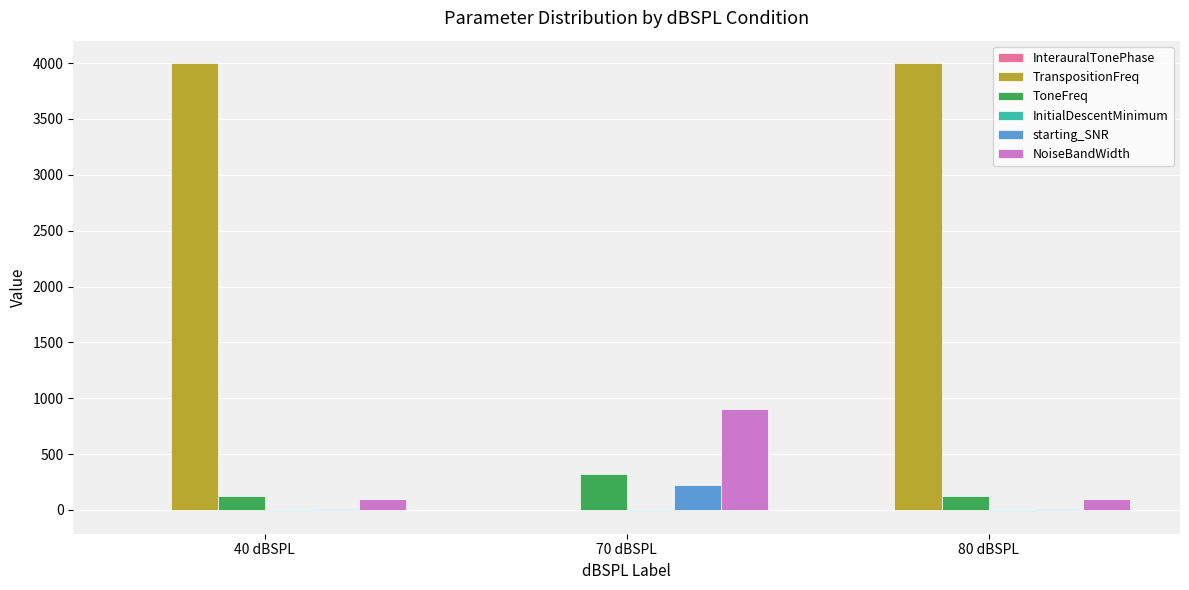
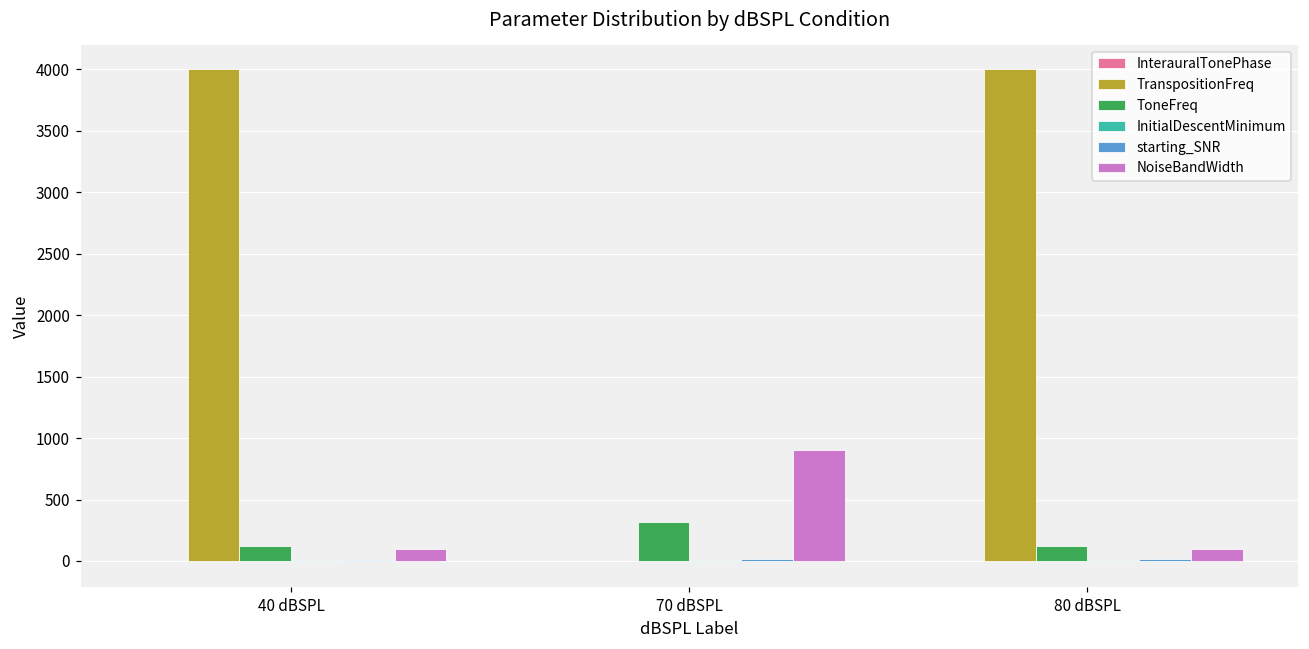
starting_SNR, 70 dBSPL: 230 -> 10
